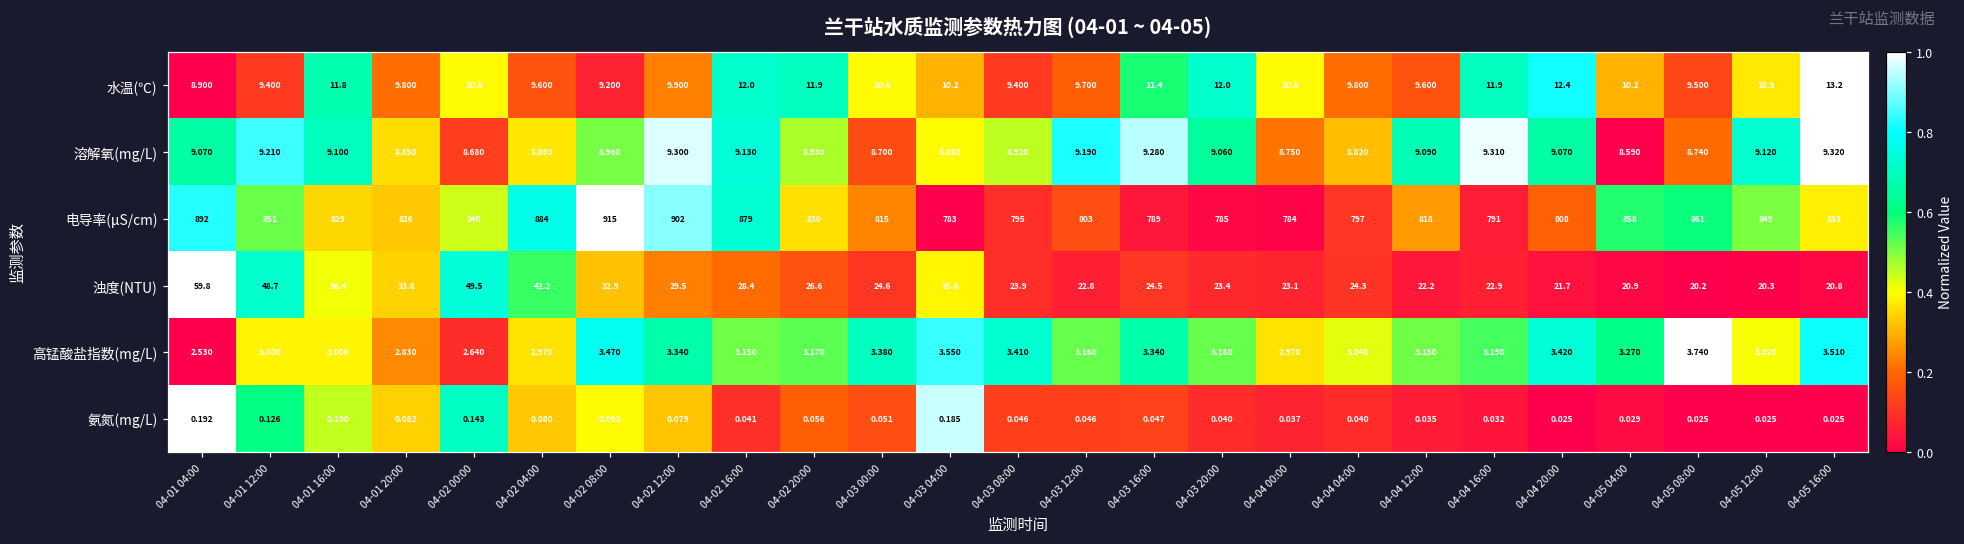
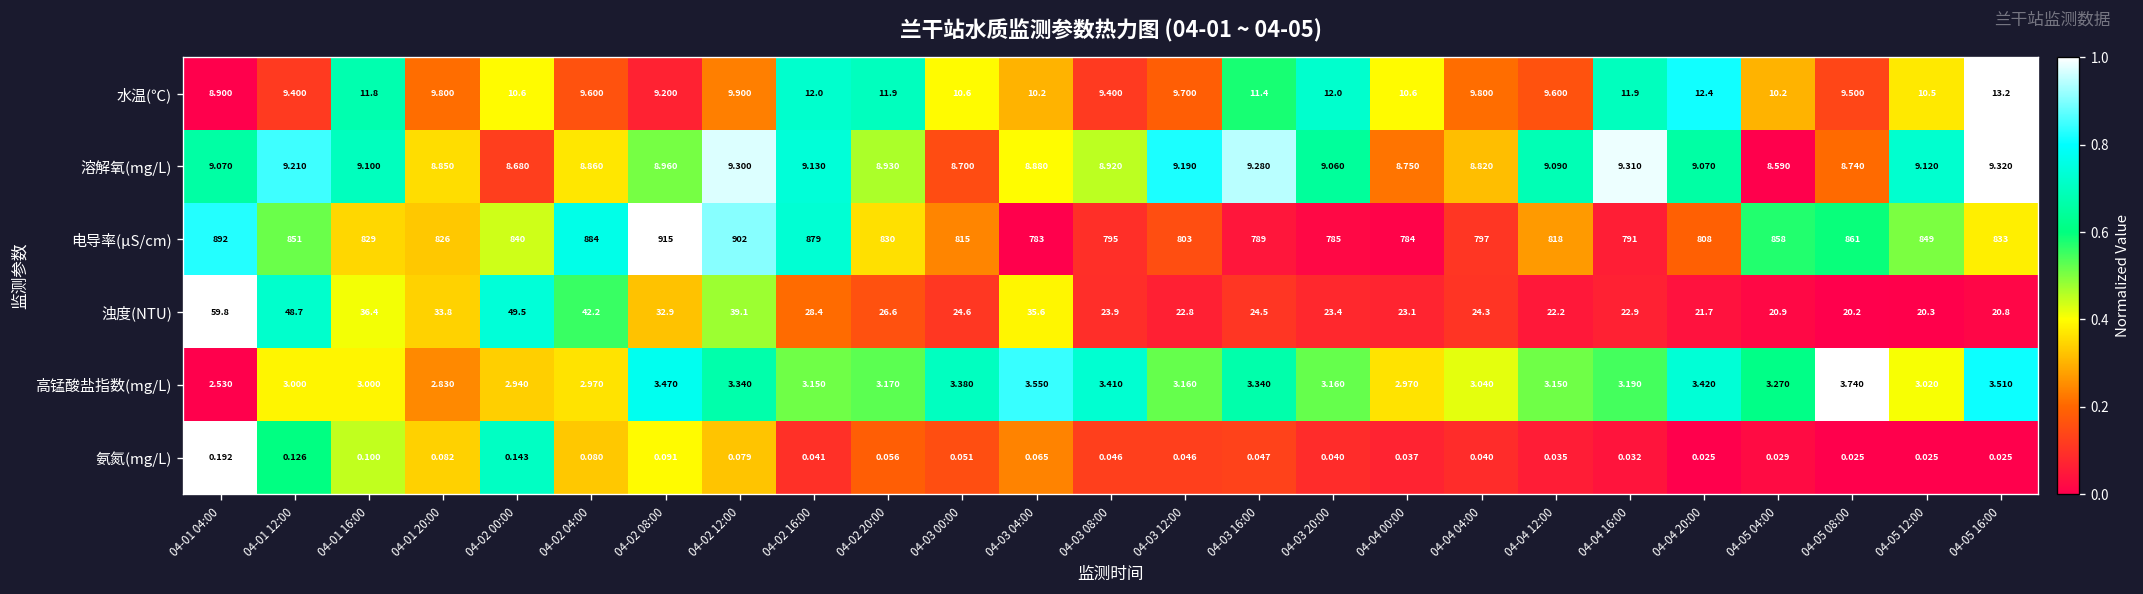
浊度(NTU), 04-02 12:00: 29.5 -> 39.1
高锰酸盐指数(mg/L), 04-02 00:00: 2.640 -> 2.940
氨氮(mg/L), 04-03 04:00: 0.185 -> 0.065
